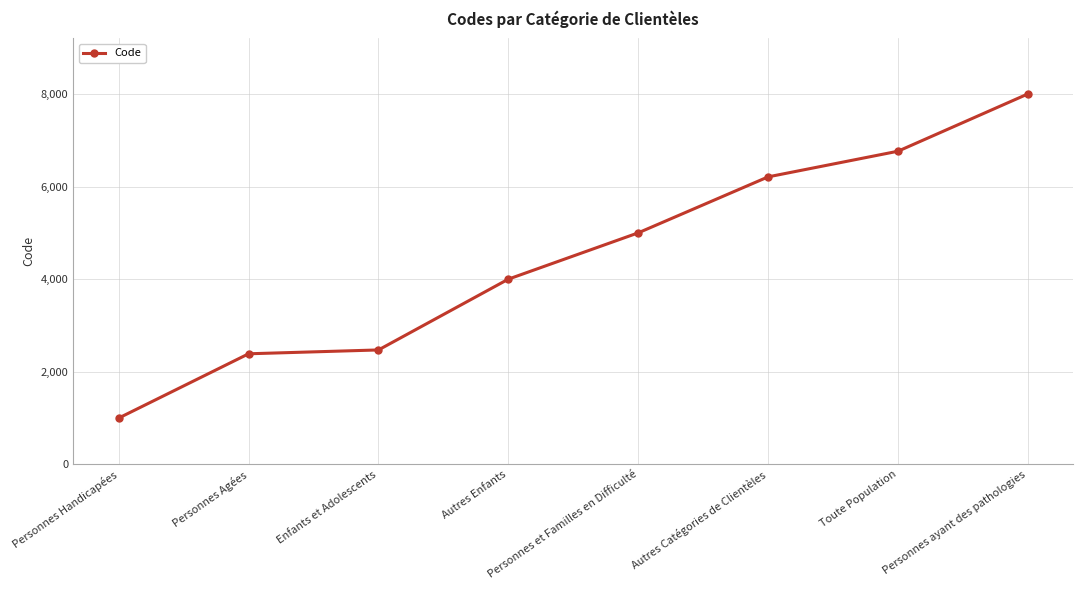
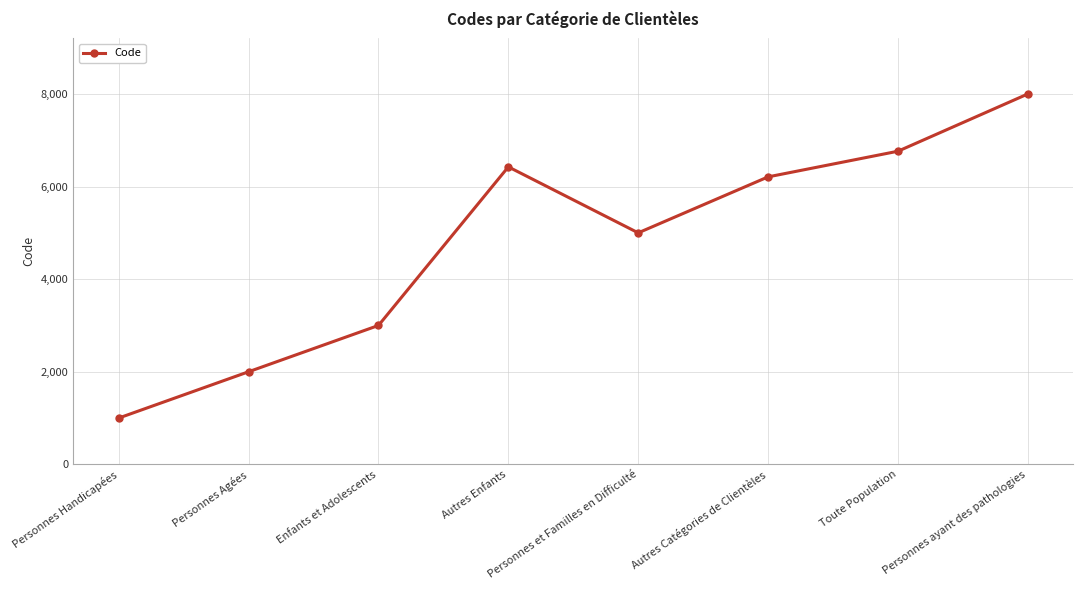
Personnes Agées: 2,400 -> 2,000
Enfants et Adolescents: 2,500 -> 3,000
Autres Enfants: 4,000 -> 6,400
